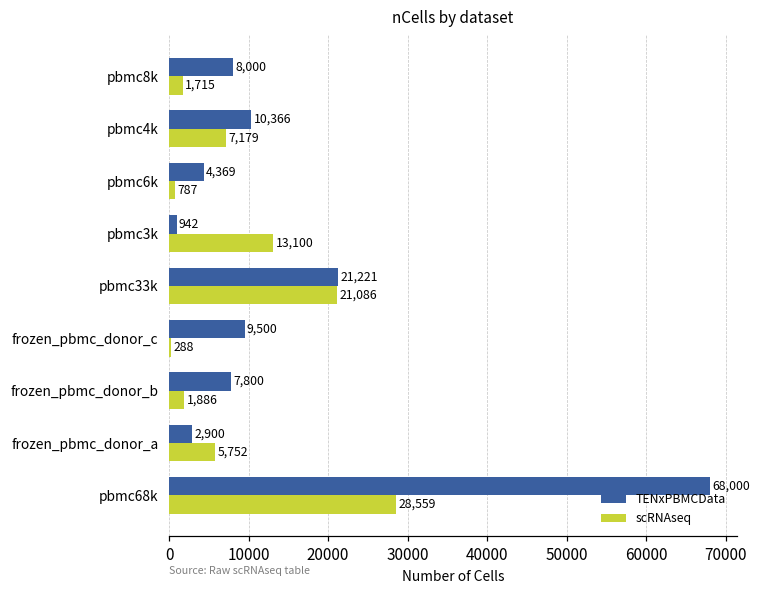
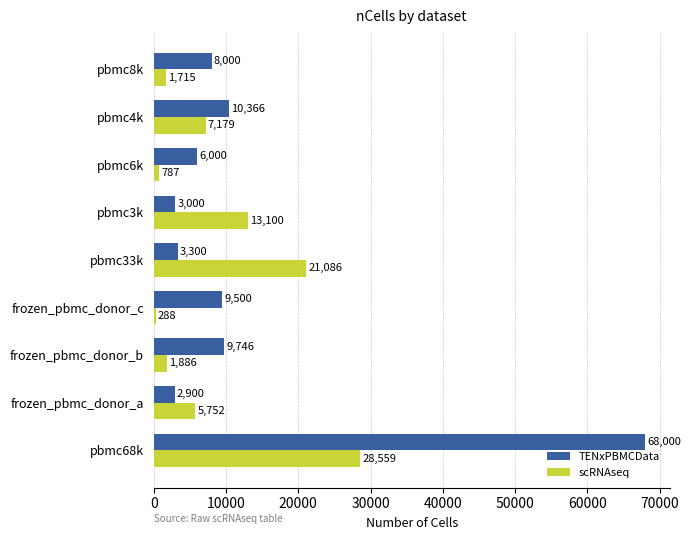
TENxPBMCData, pbmc6k: 4,369 -> 6,000
TENxPBMCData, pbmc3k: 942 -> 3,000
TENxPBMCData, pbmc33k: 21,221 -> 3,300
TENxPBMCData, frozen_pbmc_donor_b: 7,800 -> 9,746
